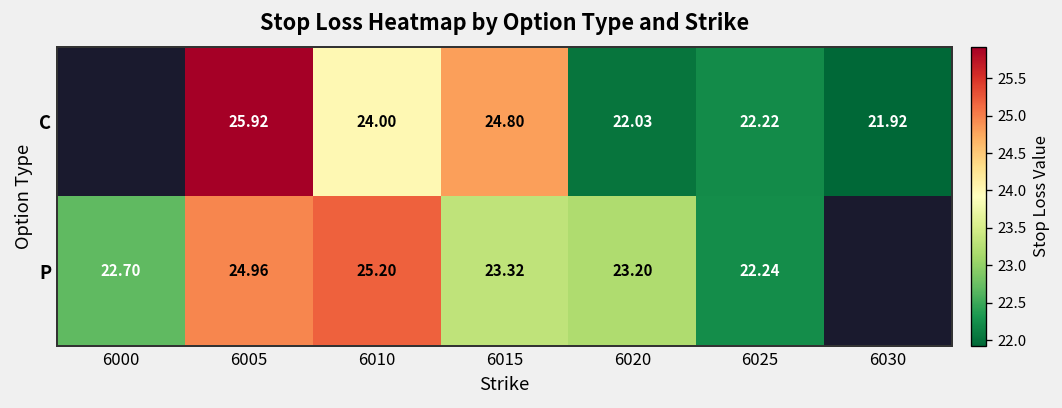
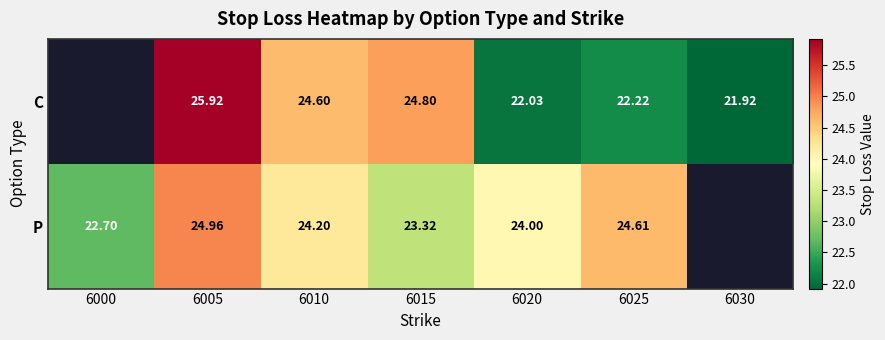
C, 6010: 24.00 -> 24.60
P, 6010: 25.20 -> 24.20
P, 6020: 23.20 -> 24.00
P, 6025: 22.24 -> 24.61
